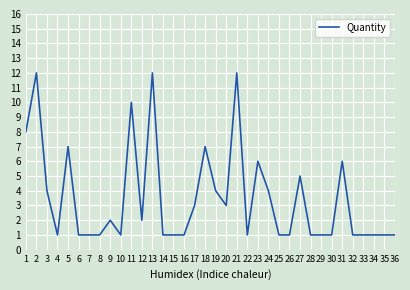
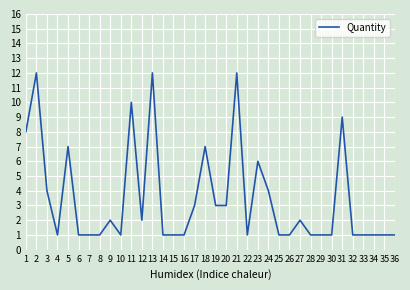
19: 4 -> 3
27: 5 -> 2
31: 6 -> 9
